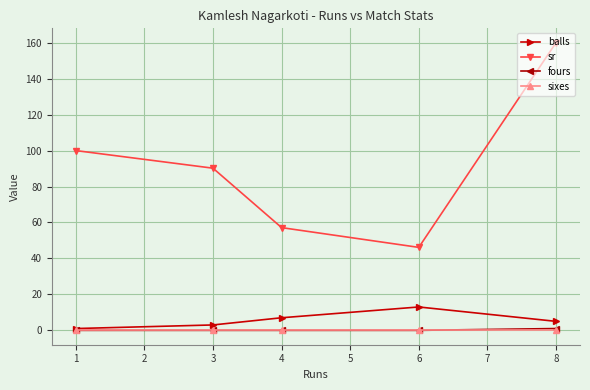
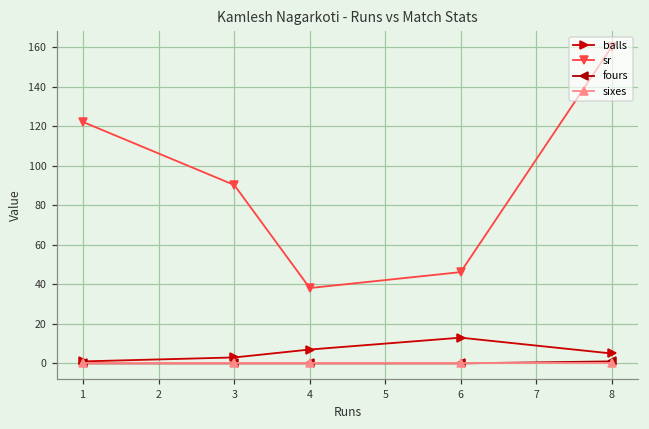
sr, 1: 100 -> 122
sr, 4: 57 -> 38
